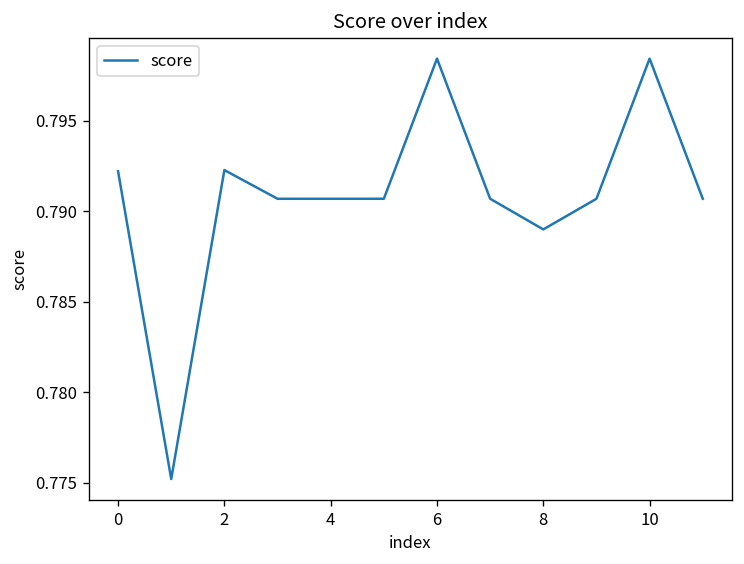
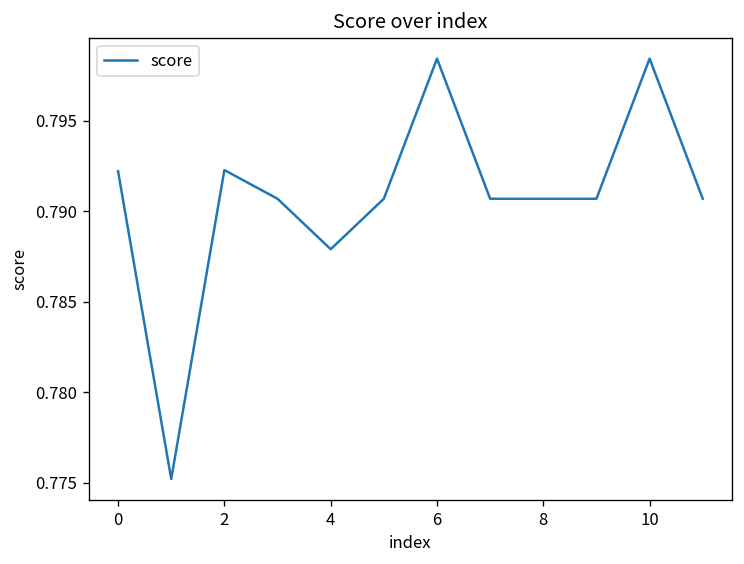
4: 0.7907 -> 0.7879
8: 0.7890 -> 0.7907
